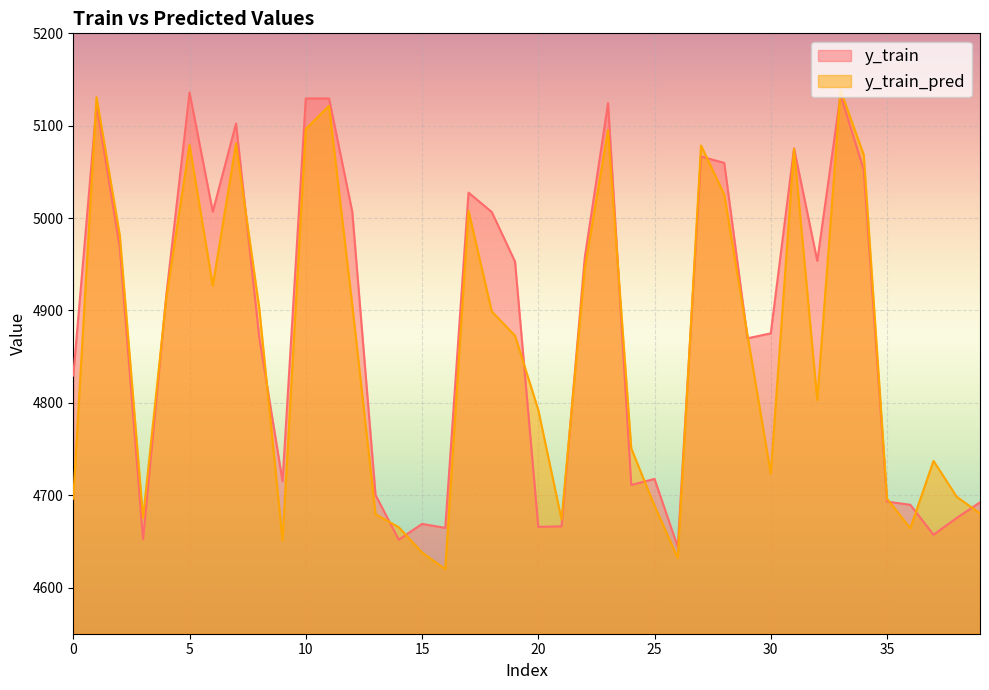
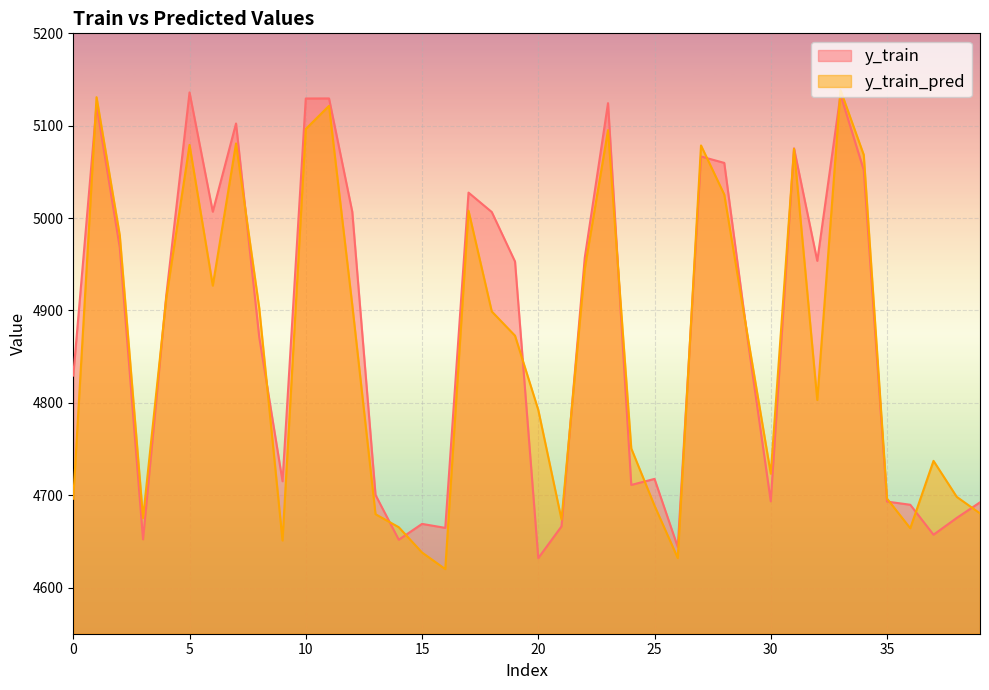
y_train, 20: 4670 -> 4630
y_train, 30: 4880 -> 4690
